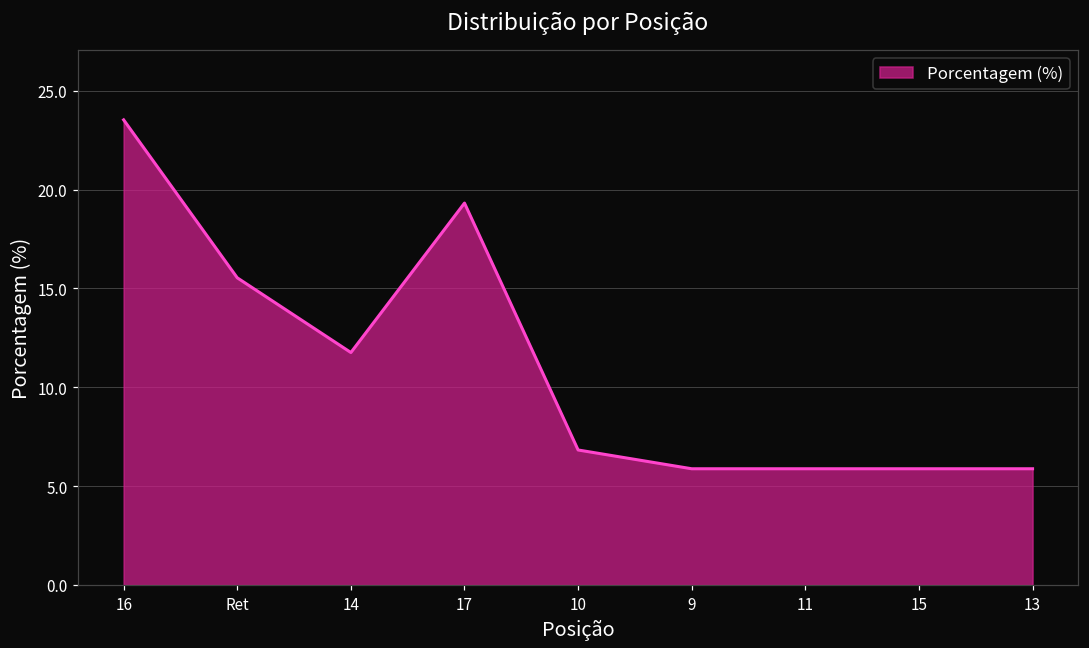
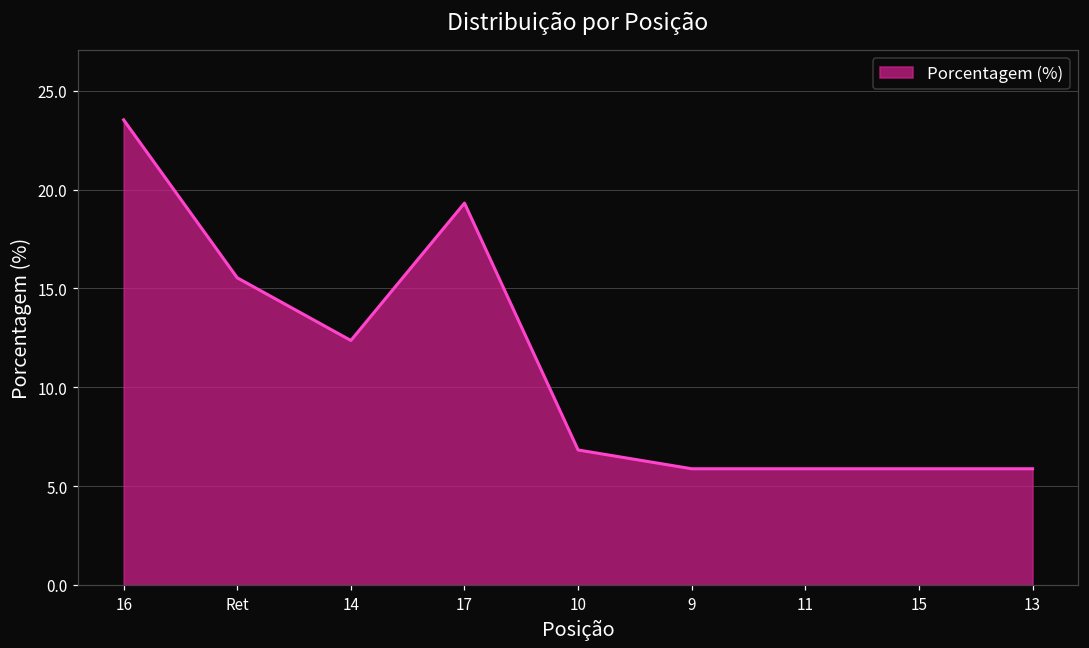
14: 11.8 -> 12.4
